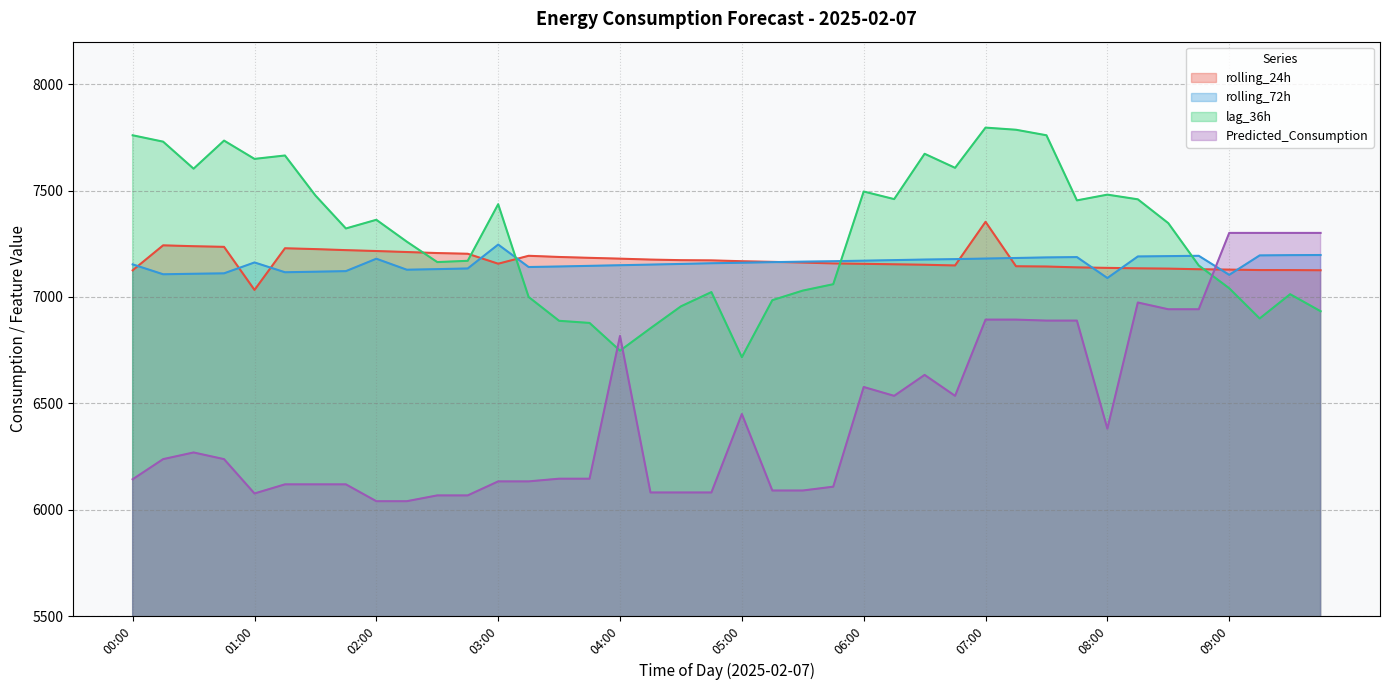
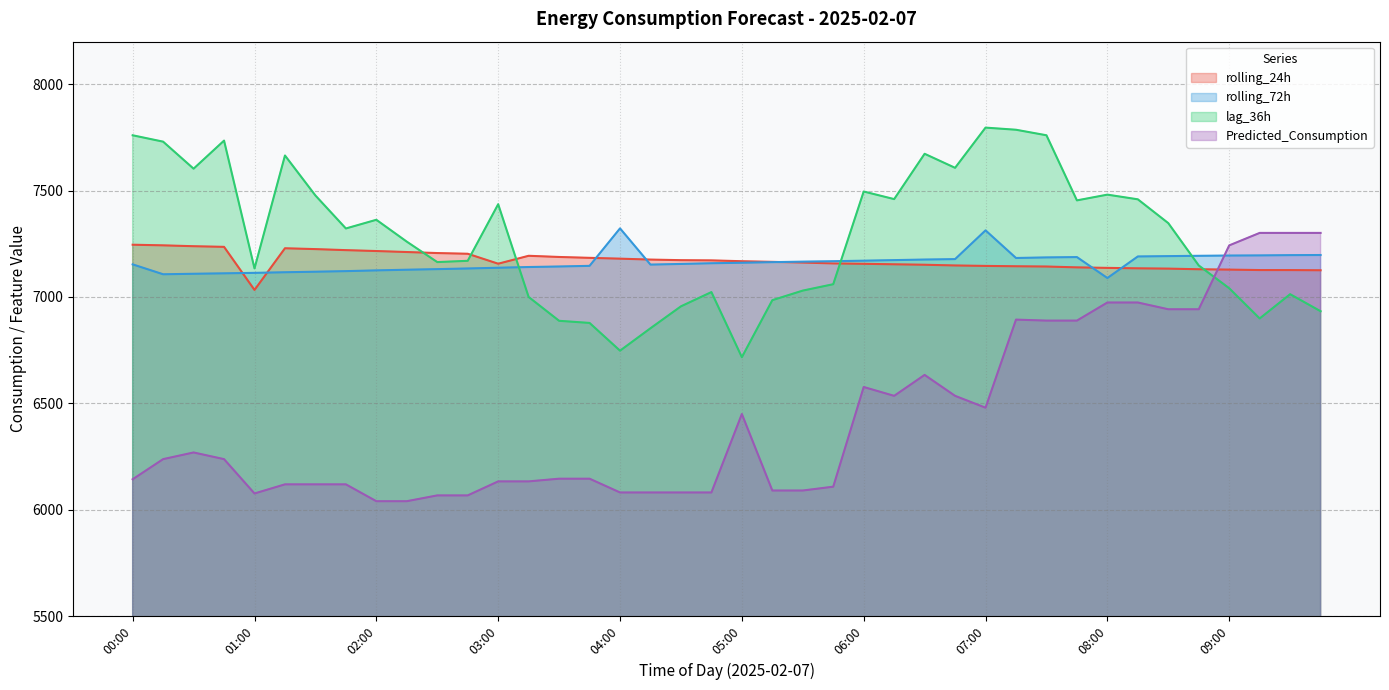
rolling_24h, 00:00: 7130 -> 7250
rolling_72h, 01:00: 7160 -> 7110
lag_36h, 01:00: 7650 -> 7130
rolling_72h, 02:00: 7180 -> 7120
rolling_72h, 03:00: 7250 -> 7140
rolling_72h, 04:00: 7150 -> 7320
Predicted_Consumption, 04:00: 6820 -> 6080
rolling_24h, 07:00: 7350 -> 7150
rolling_72h, 07:00: 7180 -> 7310
Predicted_Consumption, 07:00: 6890 -> 6480
Predicted_Consumption, 08:00: 6380 -> 6970
rolling_72h, 09:00: 7100 -> 7190
Predicted_Consumption, 09:00: 7300 -> 7240
